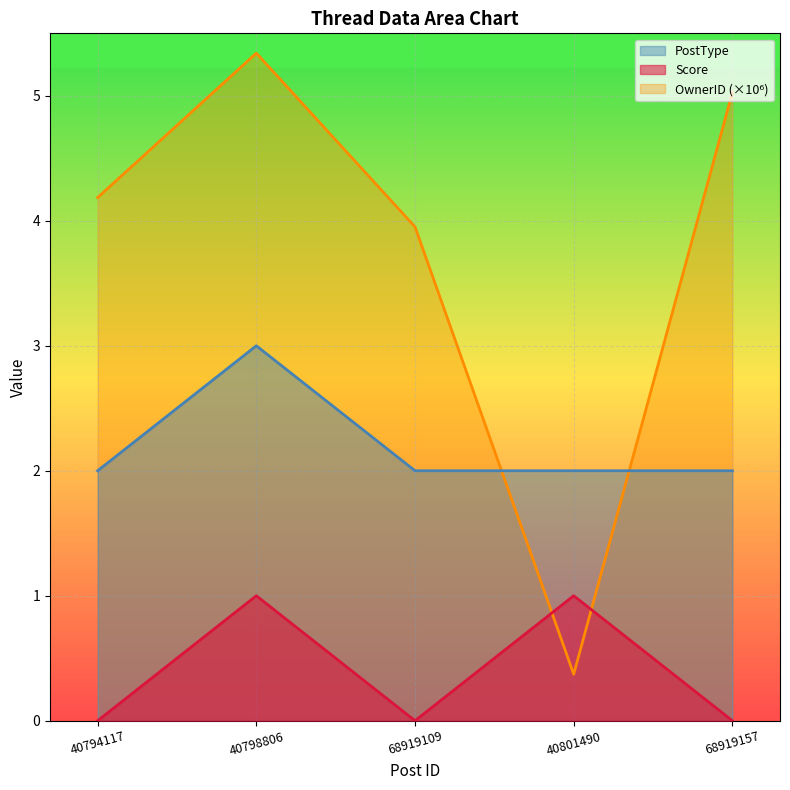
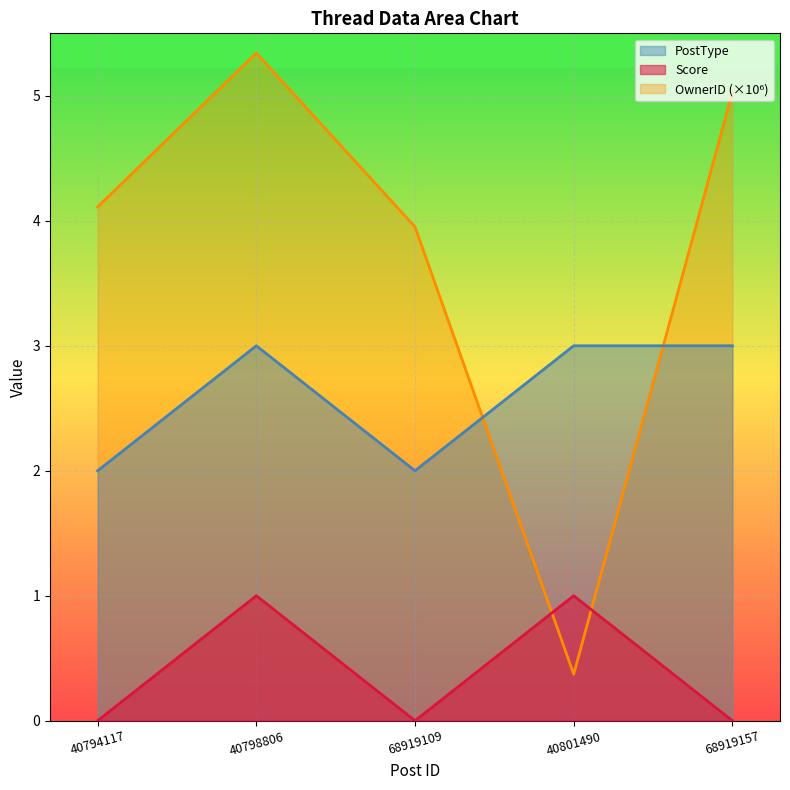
OwnerID (×10⁶), 40794117: 4.19 -> 4.11
PostType, 40801490: 2 -> 3
PostType, 68919157: 2 -> 3
